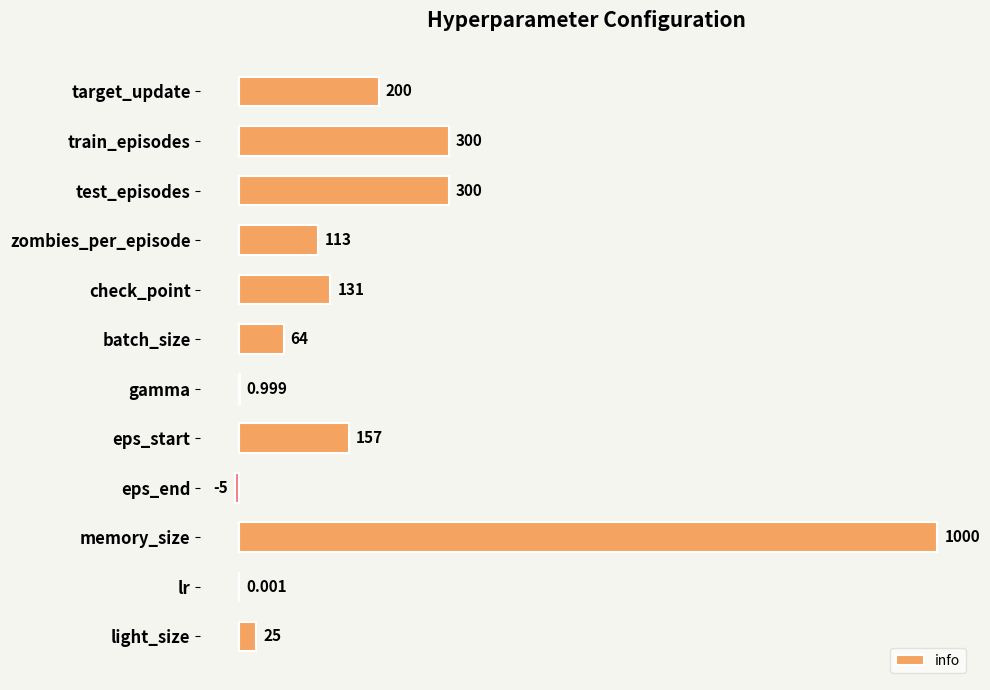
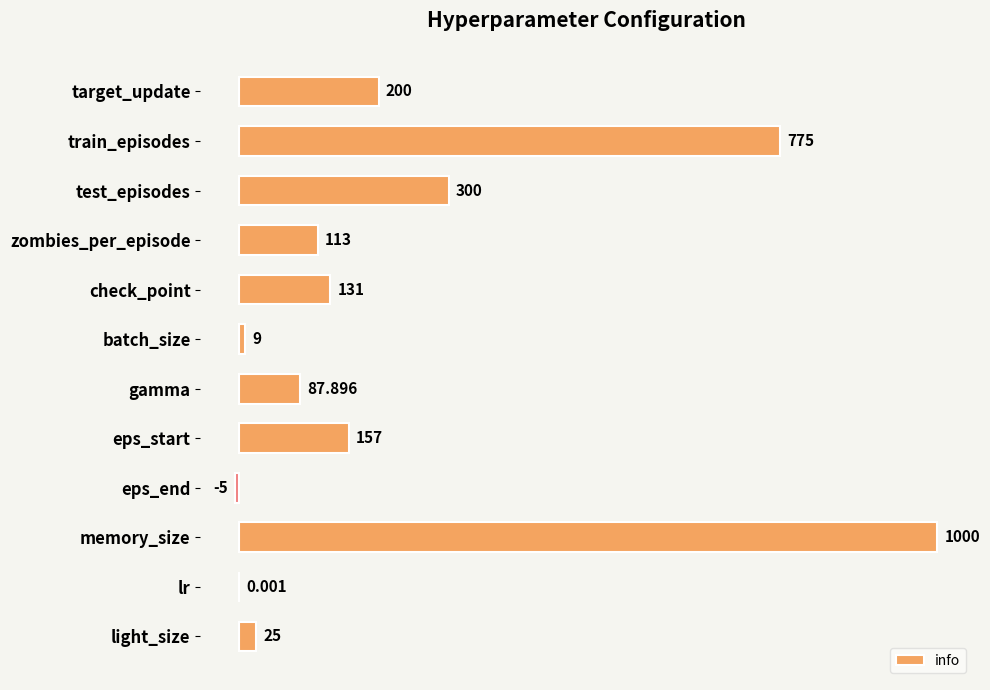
train_episodes: 300 -> 775
batch_size: 64 -> 9
gamma: 0.999 -> 87.896
